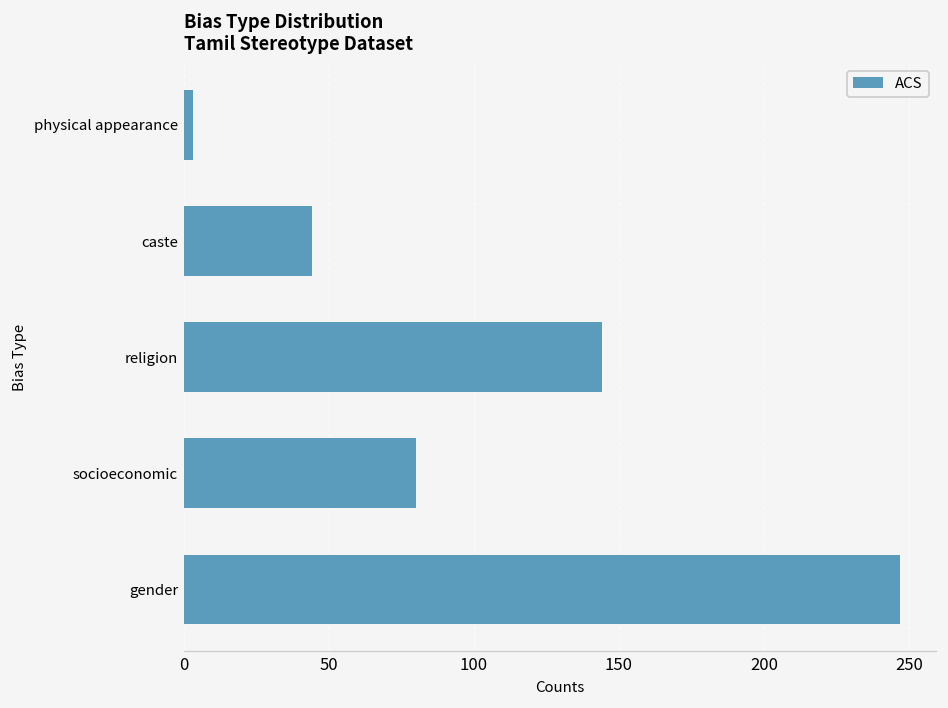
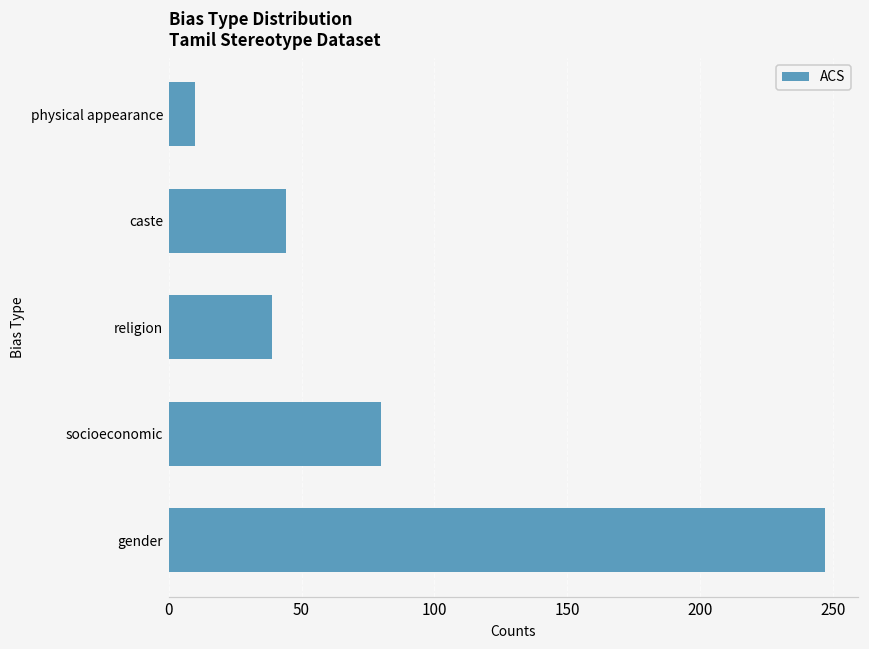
physical appearance: 3 -> 10
religion: 144 -> 39
